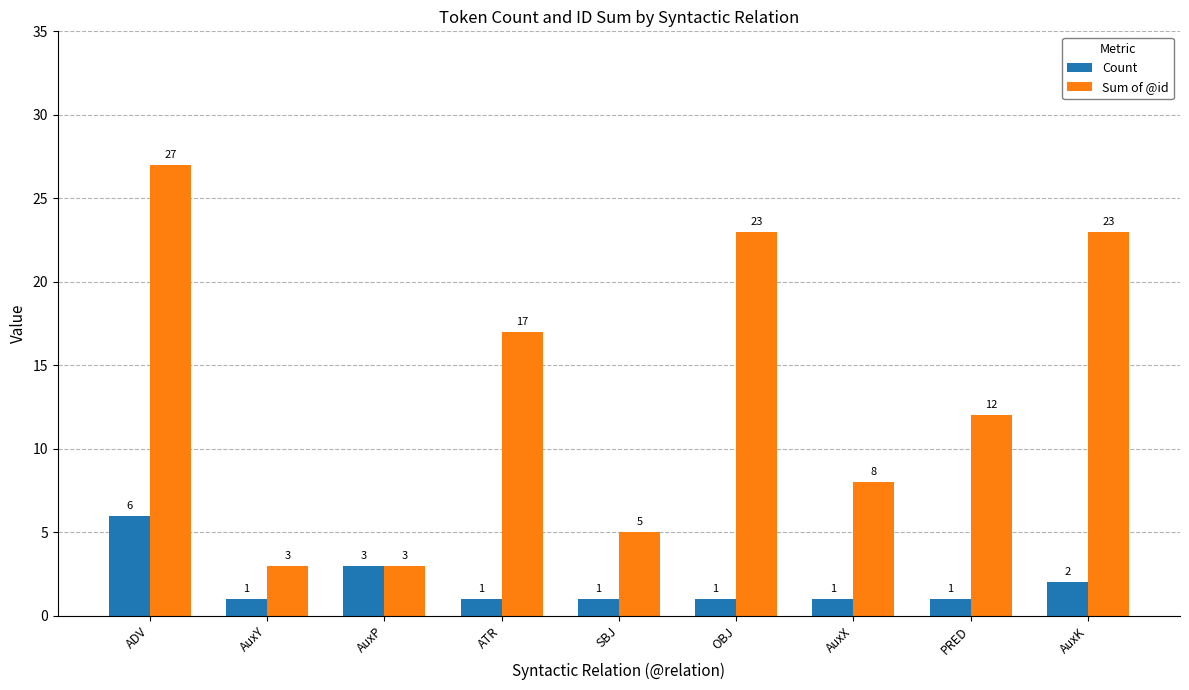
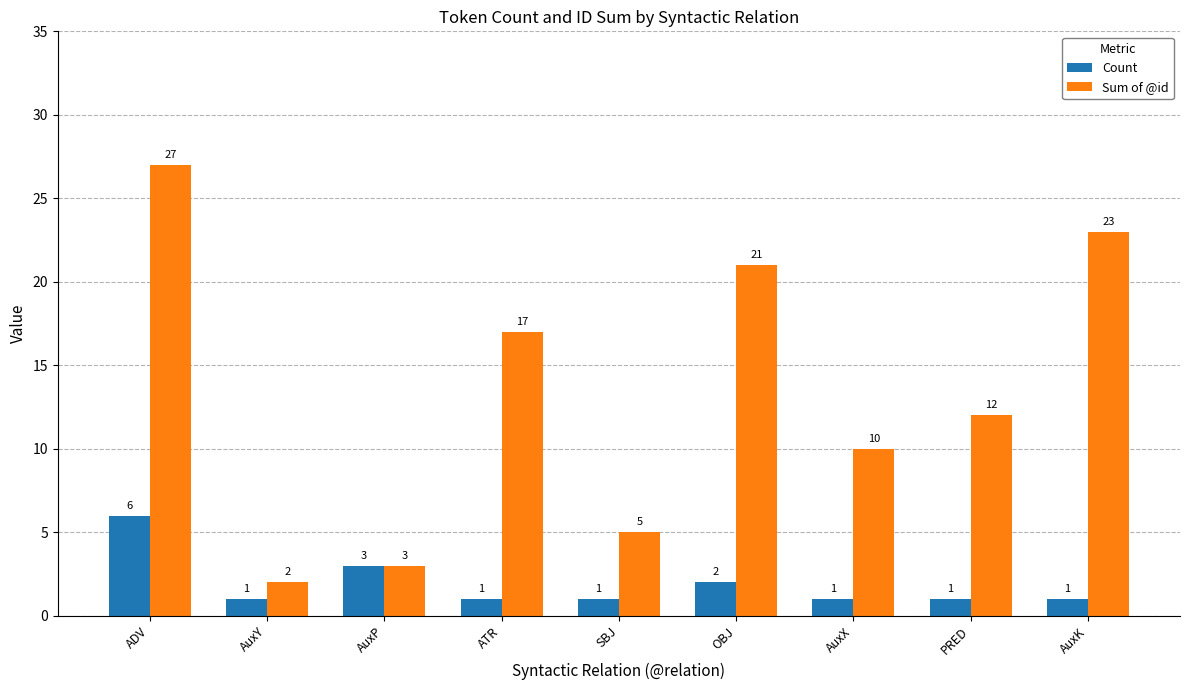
Sum of @id, AuxY: 3 -> 2
Count, OBJ: 1 -> 2
Sum of @id, OBJ: 23 -> 21
Sum of @id, AuxX: 8 -> 10
Count, AuxK: 2 -> 1
